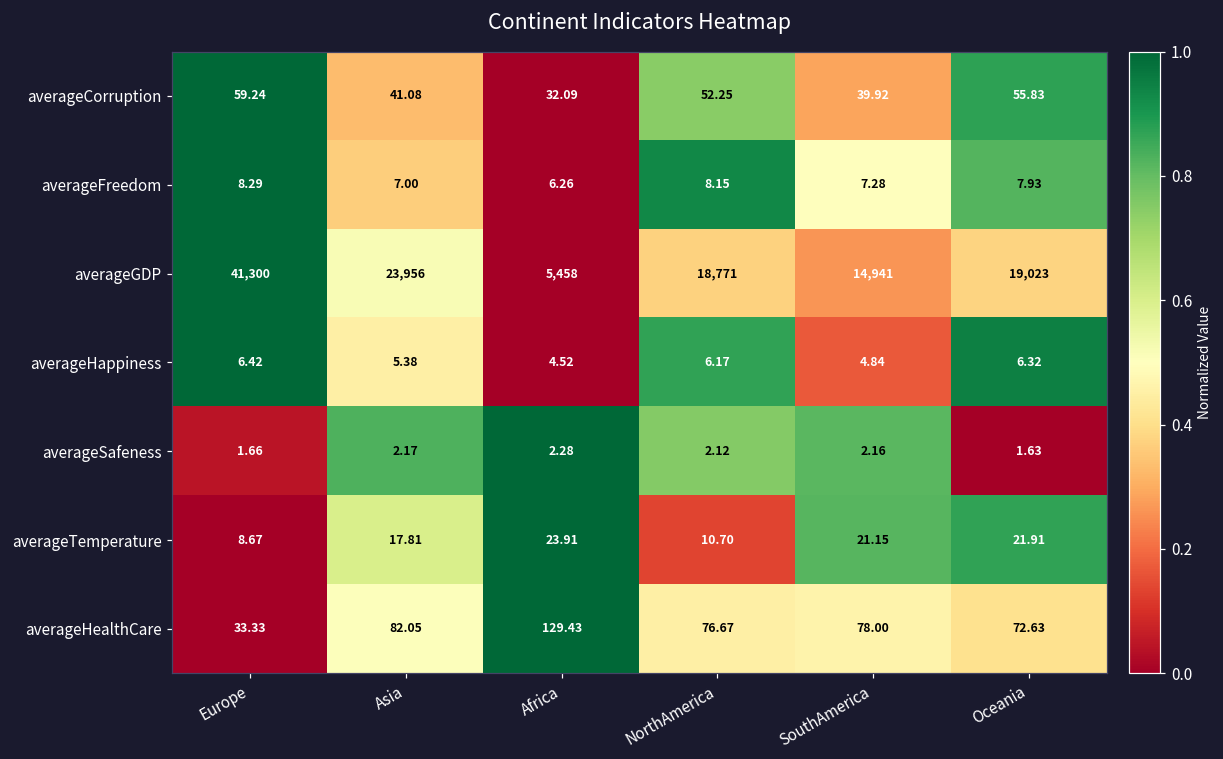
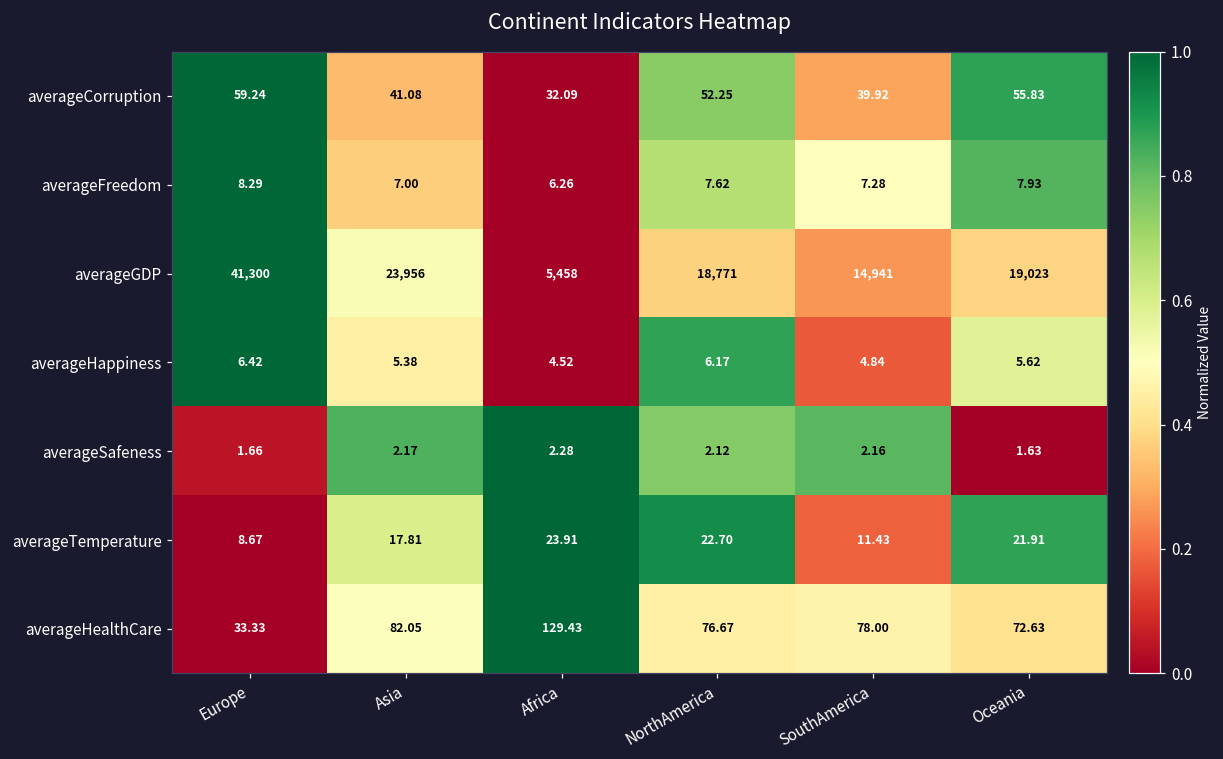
averageFreedom, NorthAmerica: 8.15 -> 7.62
averageHappiness, Oceania: 6.32 -> 5.62
averageTemperature, NorthAmerica: 10.70 -> 22.70
averageTemperature, SouthAmerica: 21.15 -> 11.43
